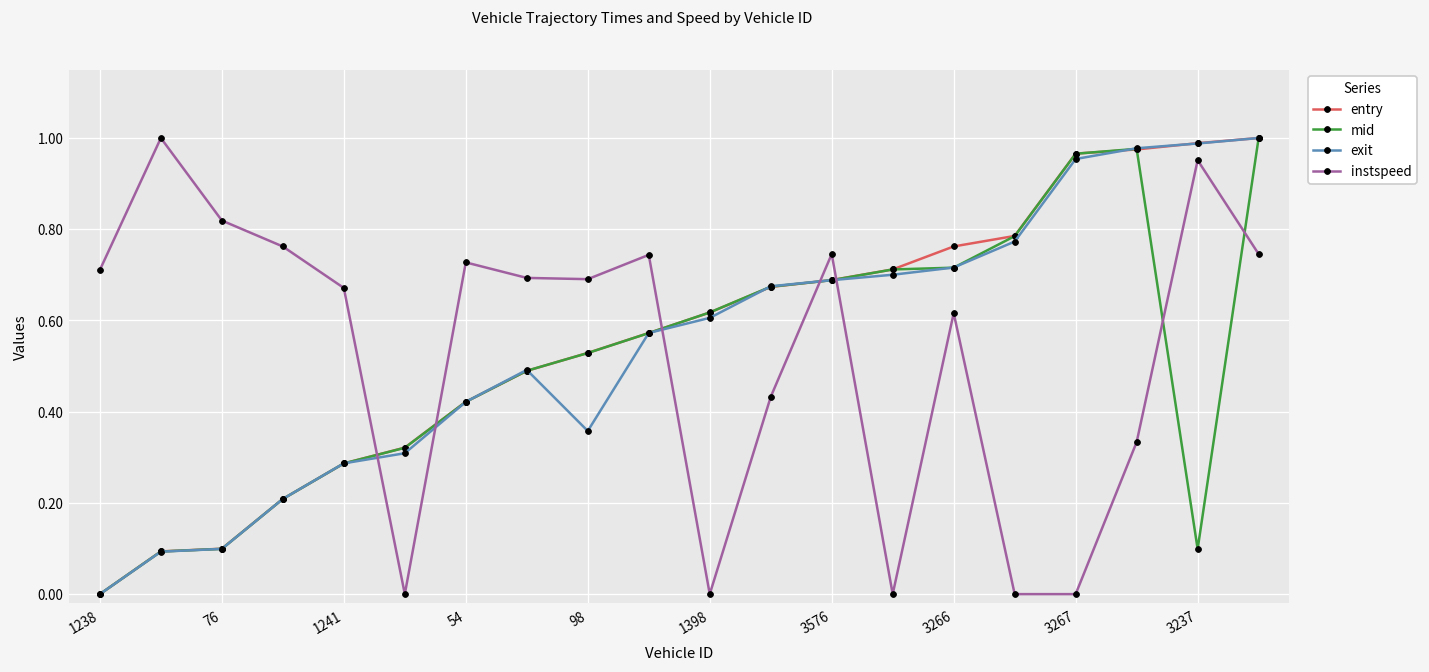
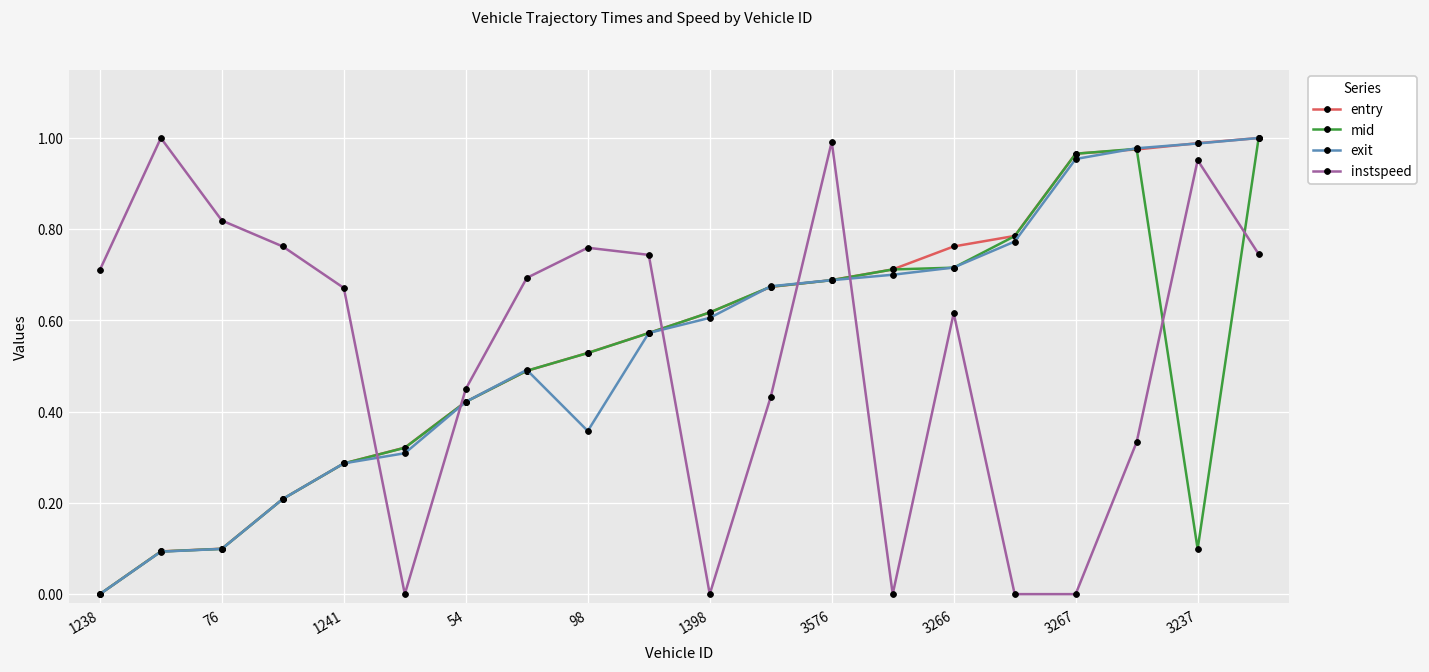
instspeed, 54: 0.73 -> 0.45
instspeed, 98: 0.69 -> 0.76
instspeed, 3576: 0.75 -> 0.99
